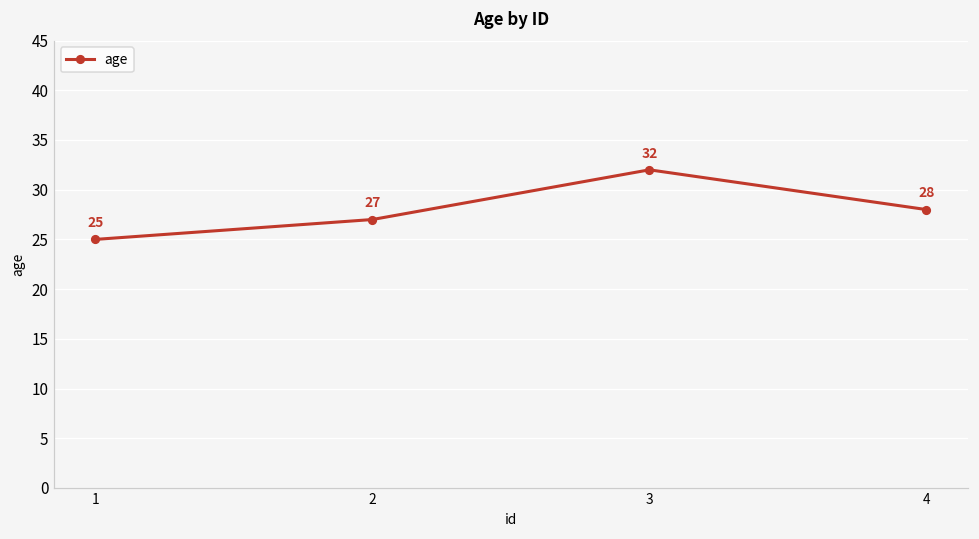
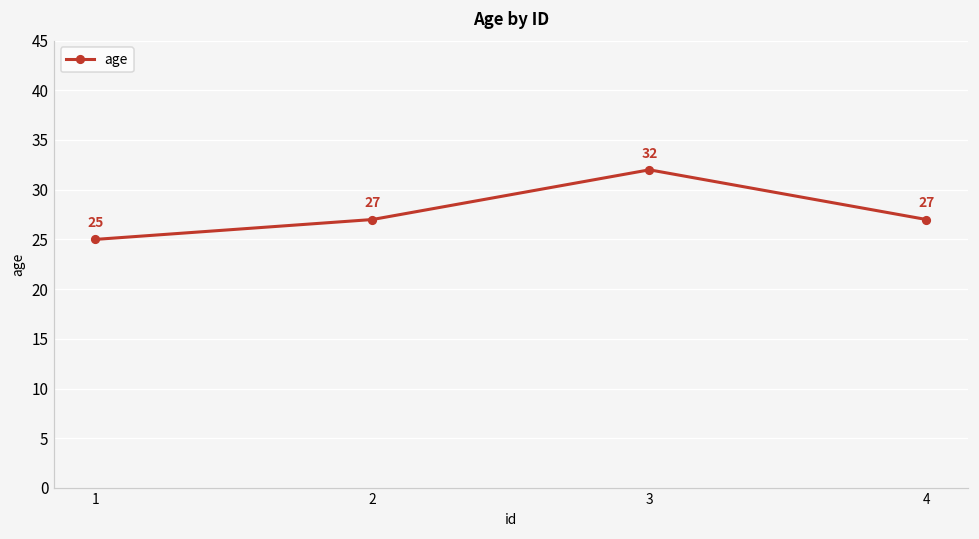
4: 28 -> 27
